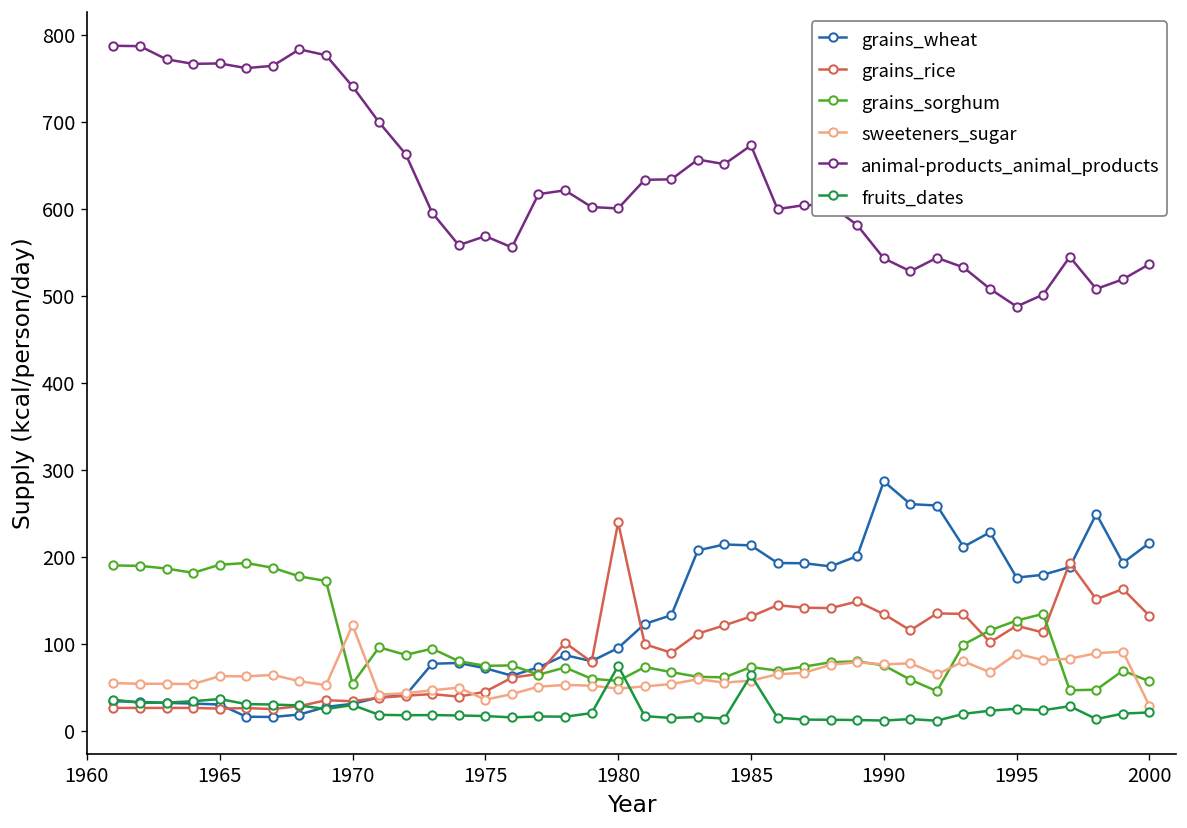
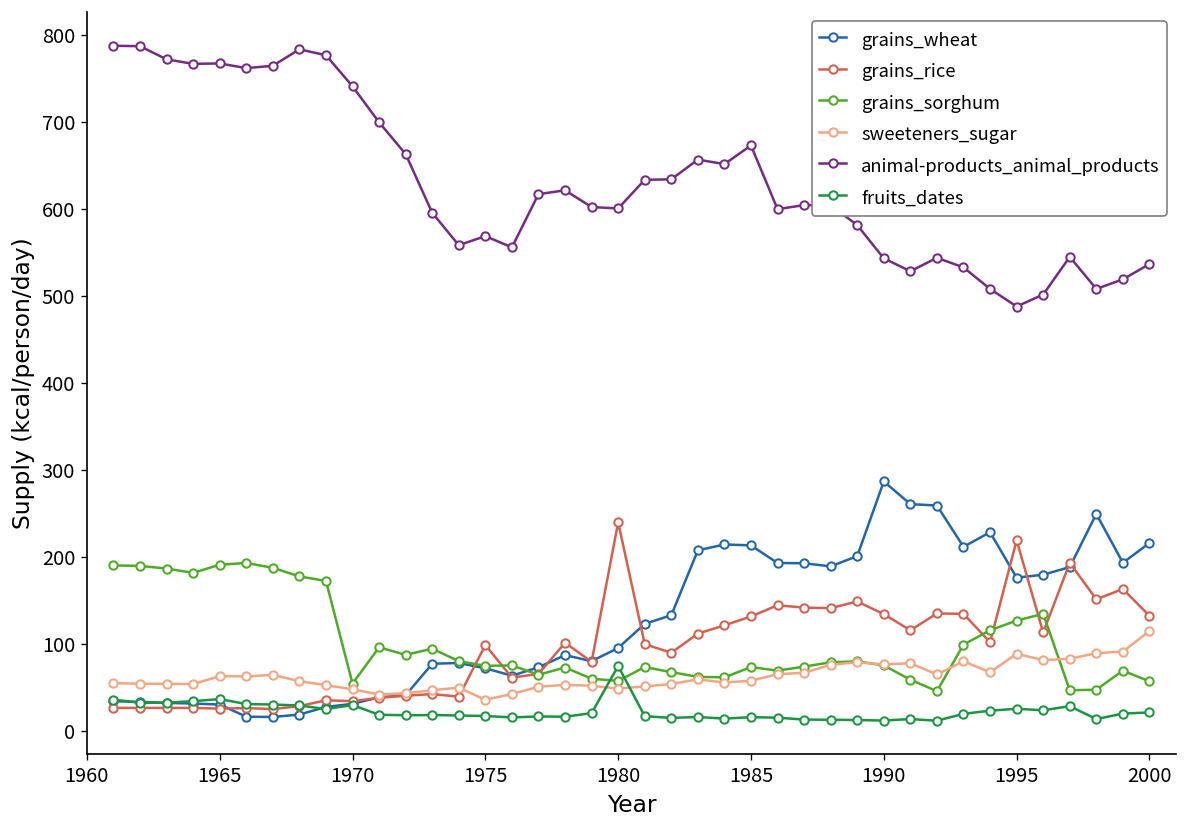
sweeteners_sugar, 1970: 120 -> 50
grains_rice, 1975: 50 -> 100
fruits_dates, 1985: 60 -> 20
grains_rice, 1995: 120 -> 220
sweeteners_sugar, 2000: 30 -> 120
